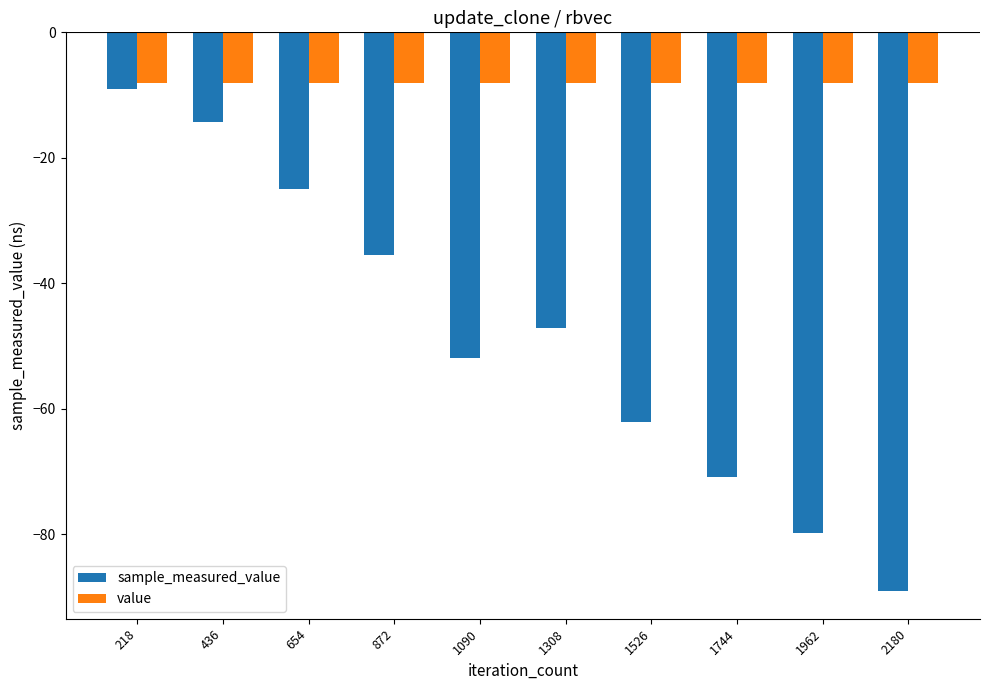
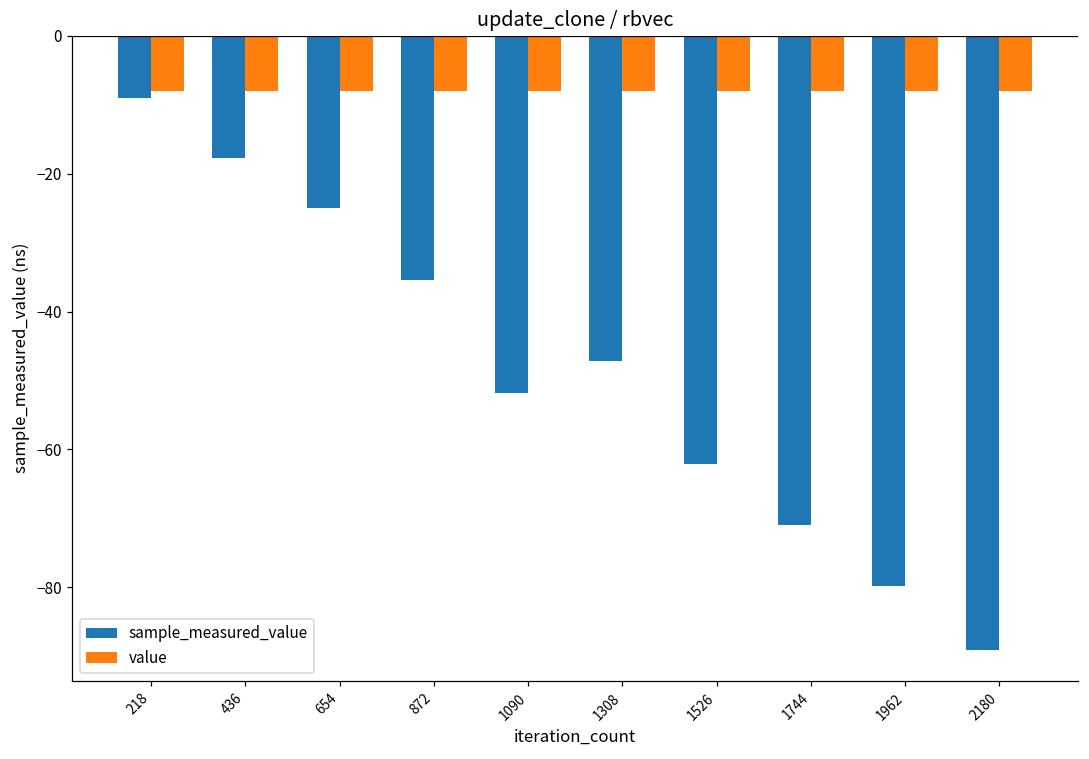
sample_measured_value, 436: -14 -> -18
